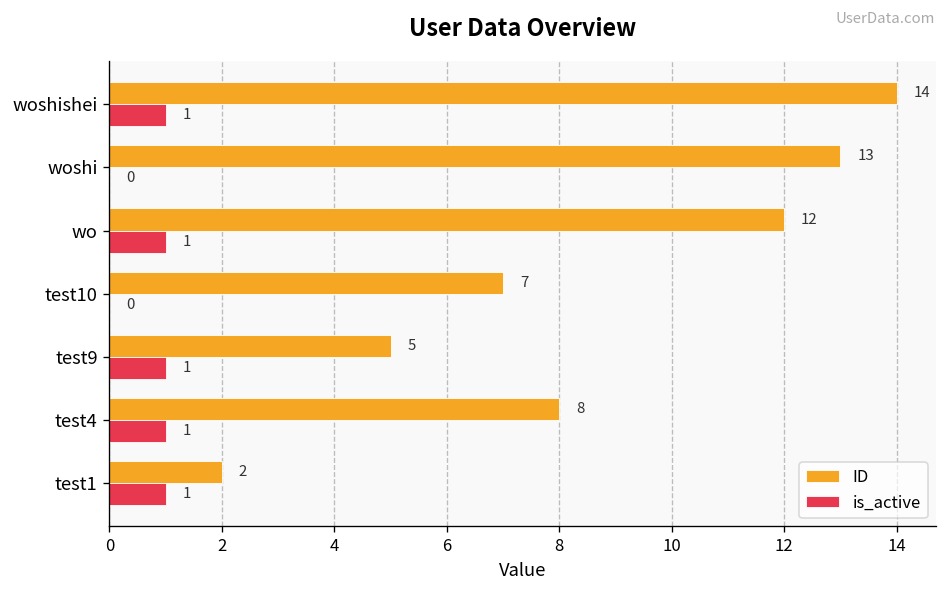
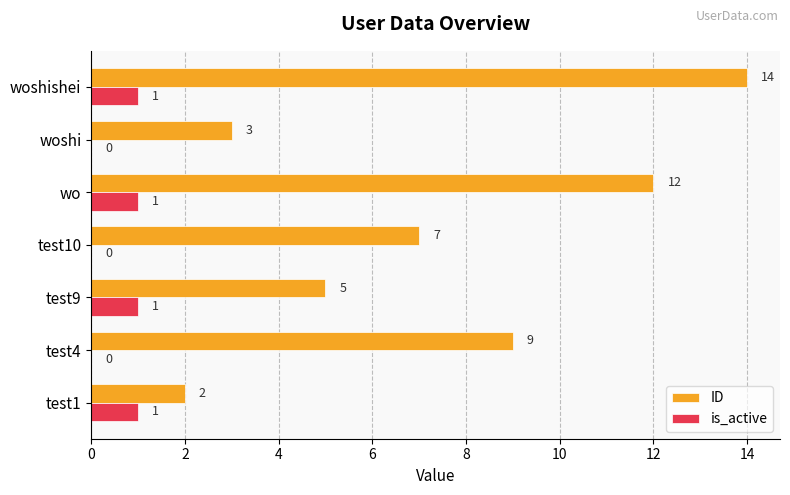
ID, woshi: 13 -> 3
ID, test4: 8 -> 9
is_active, test4: 1 -> 0
